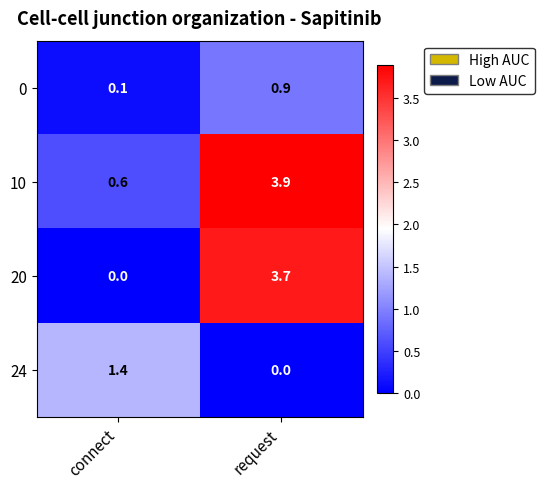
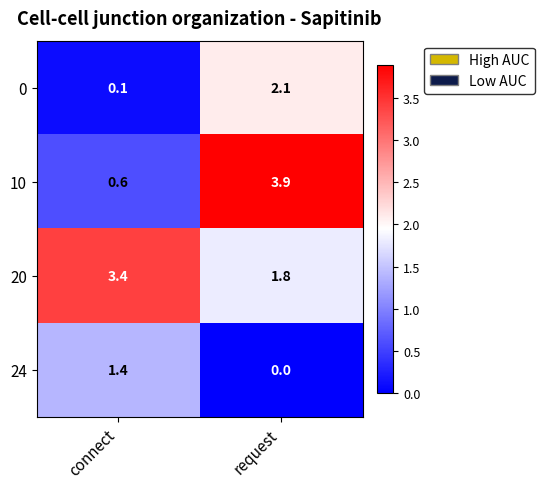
0, request: 0.9 -> 2.1
20, connect: 0.0 -> 3.4
20, request: 3.7 -> 1.8
